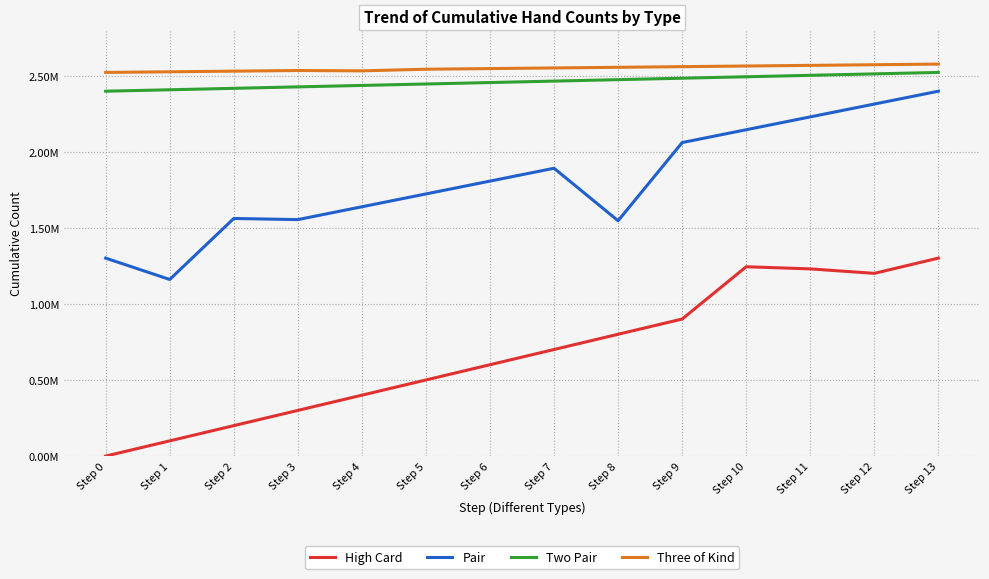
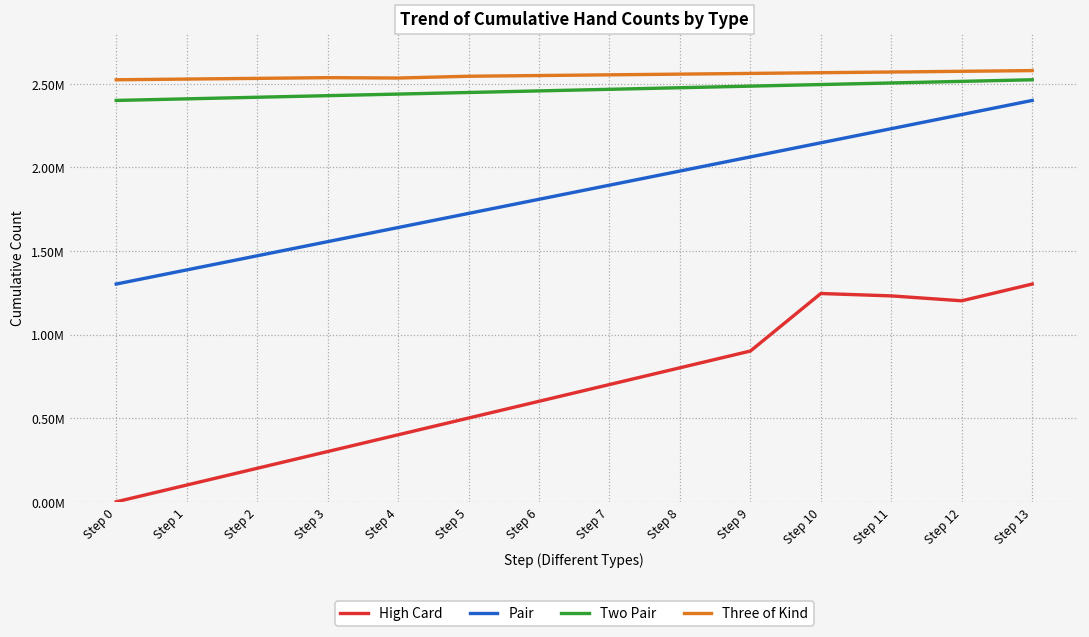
Pair, Step 1: 1160000 -> 1390000
Pair, Step 2: 1560000 -> 1470000
Pair, Step 8: 1550000 -> 1980000
